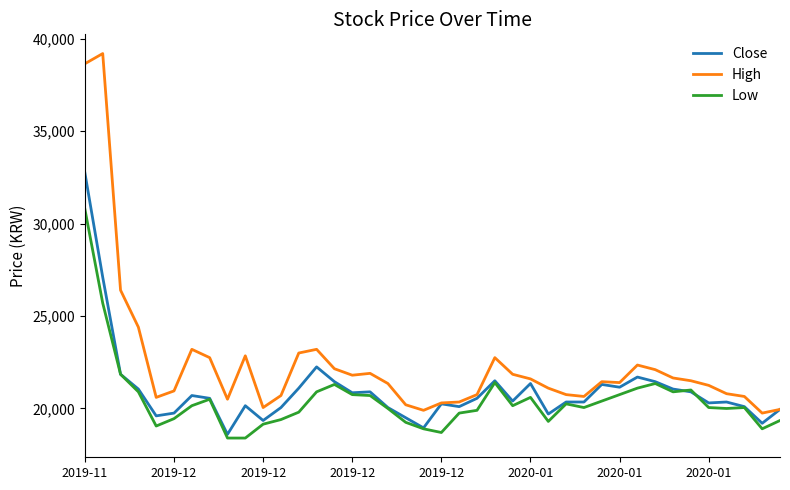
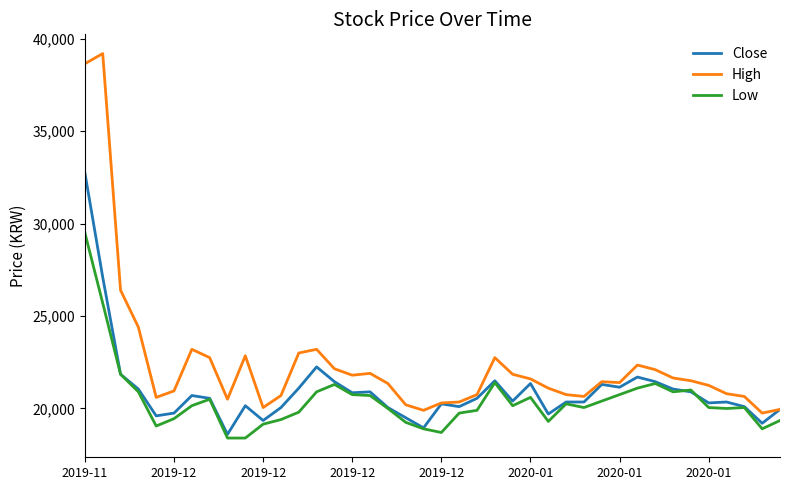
Low, 2019-11: 30,800 -> 29,500
